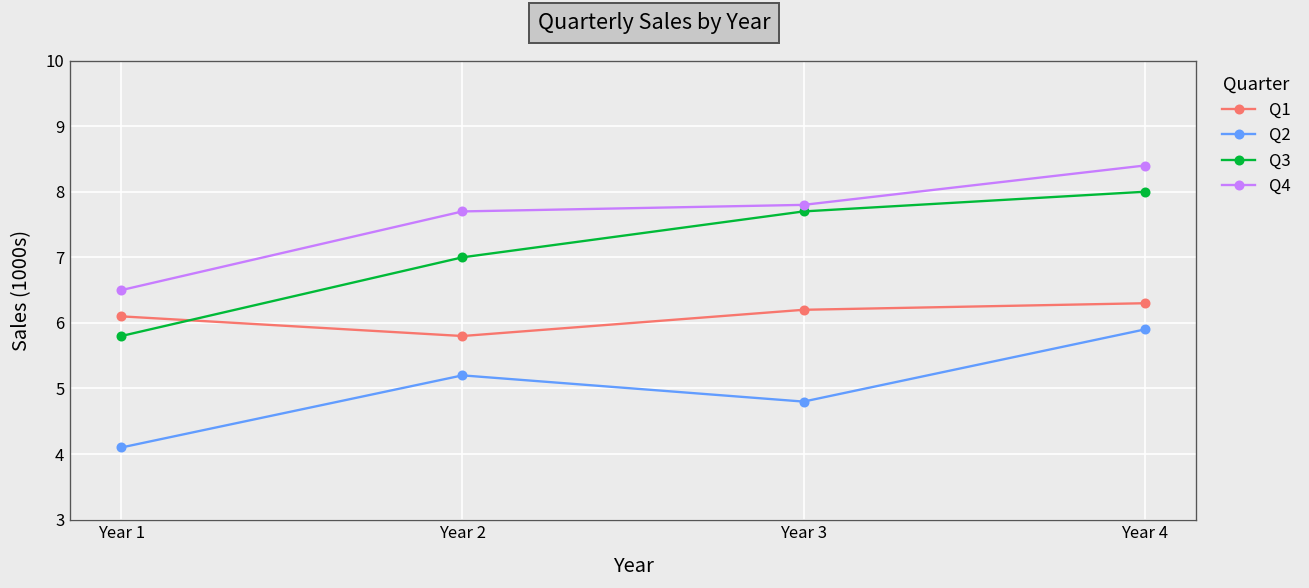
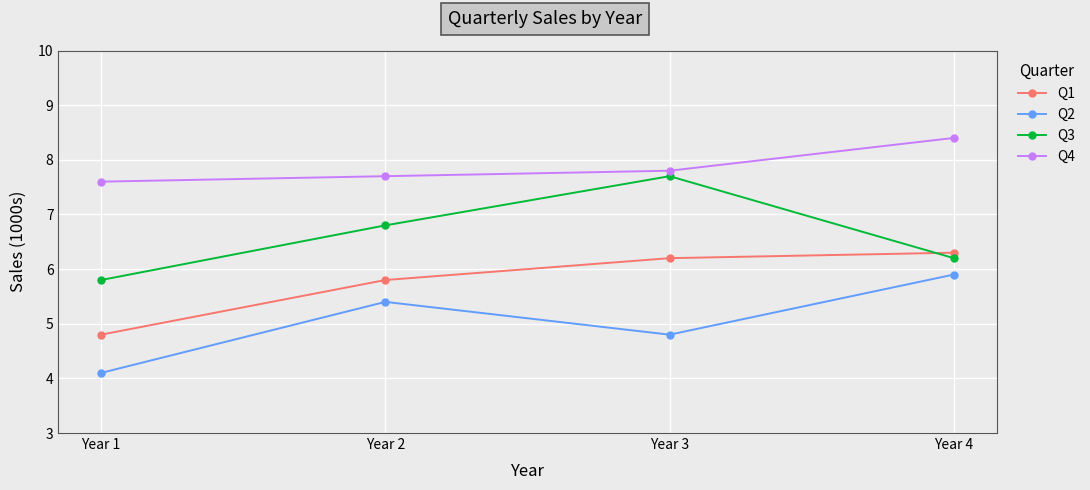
Q1, Year 1: 6.1 -> 4.8
Q4, Year 1: 6.5 -> 7.6
Q2, Year 2: 5.2 -> 5.4
Q3, Year 2: 7.0 -> 6.8
Q3, Year 4: 8.0 -> 6.2
